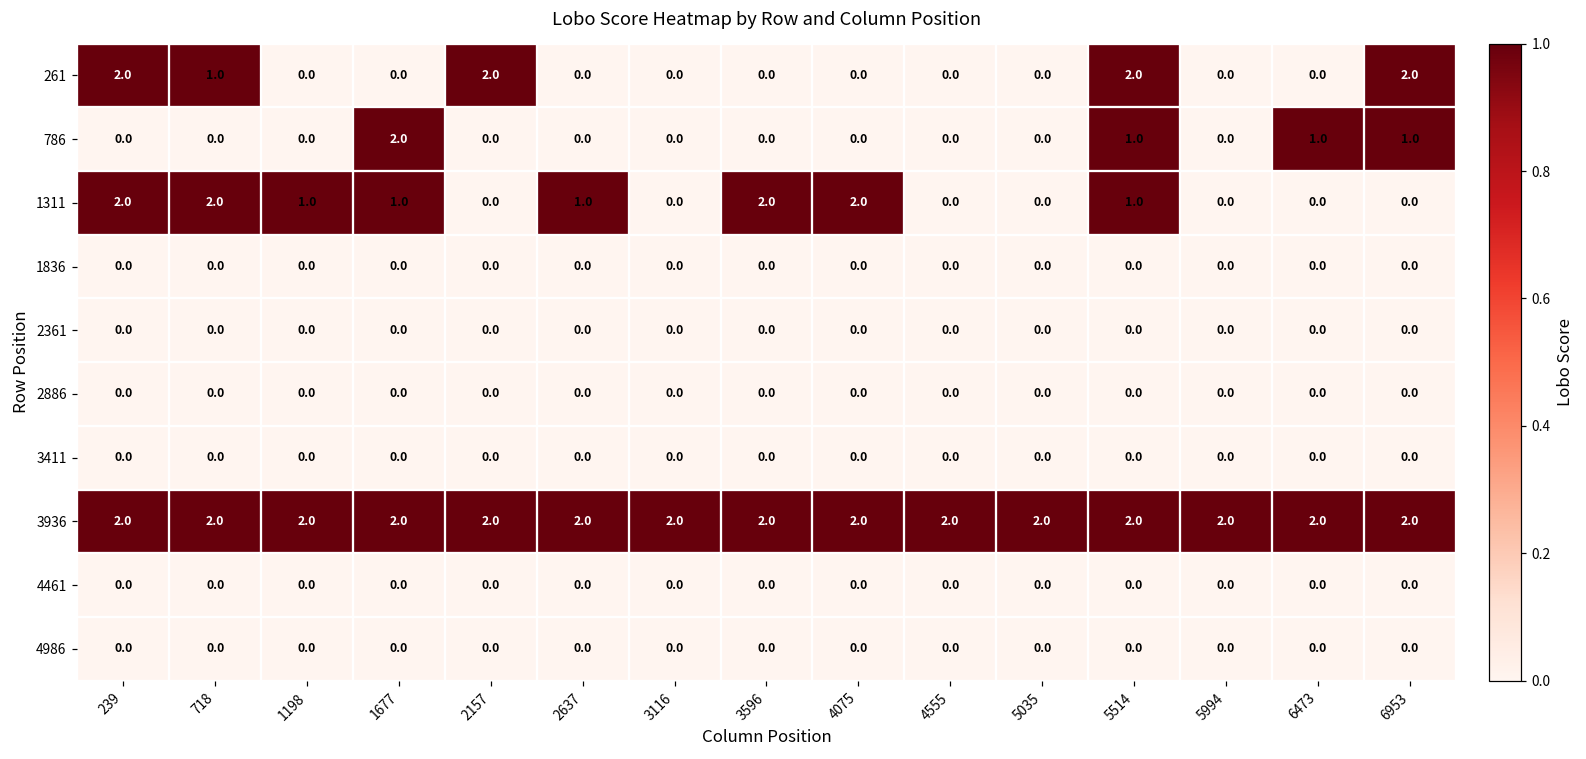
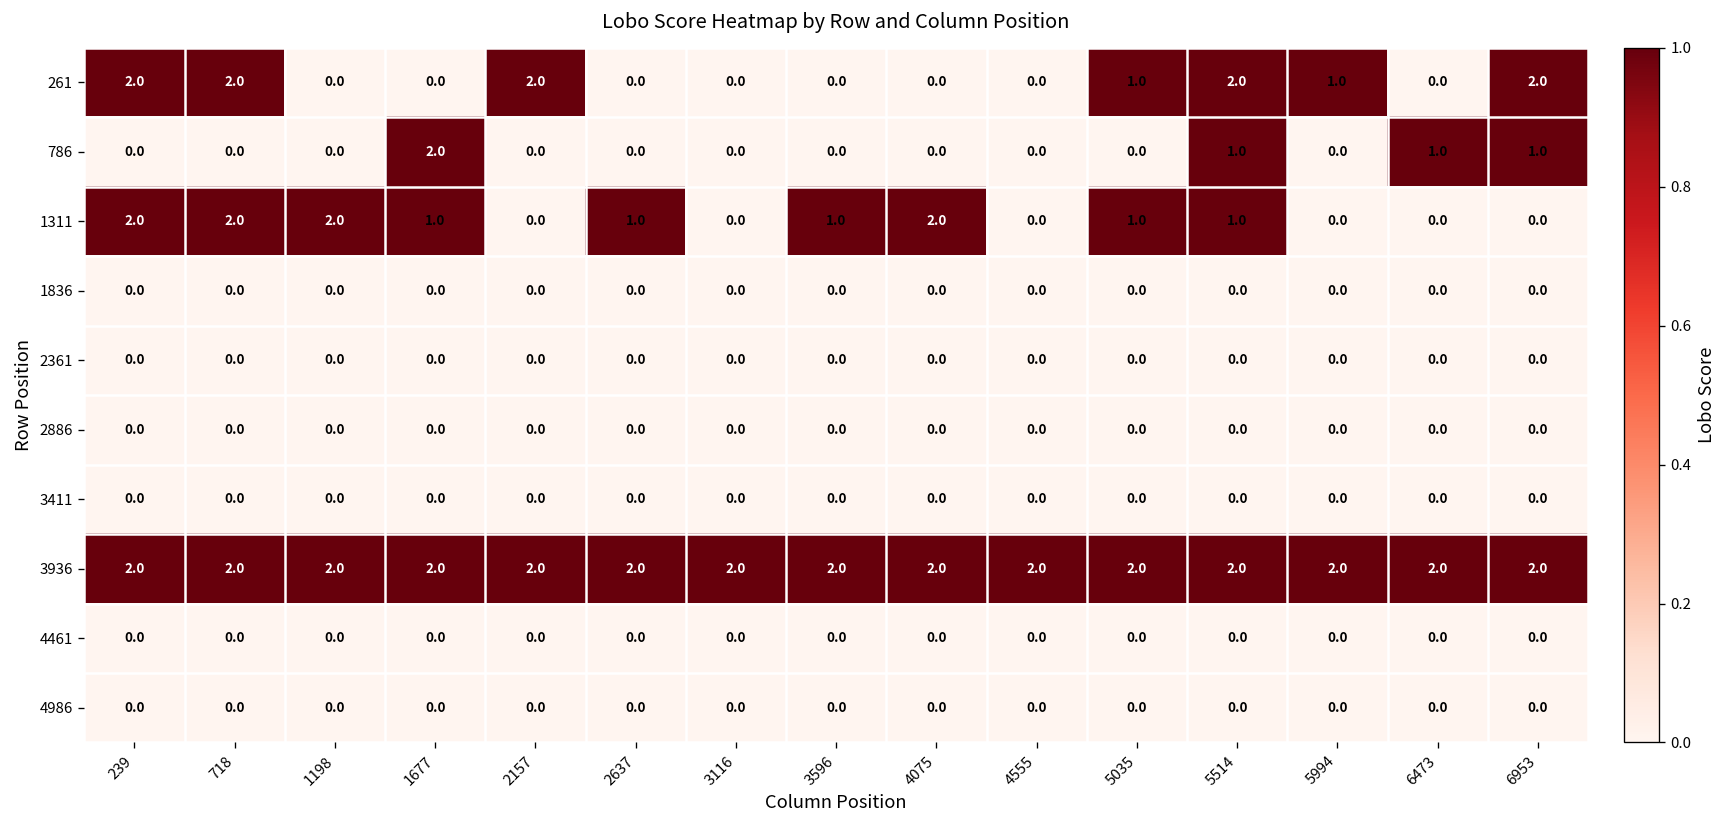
261, 718: 1.0 -> 2.0
261, 5035: 0.0 -> 1.0
261, 5994: 0.0 -> 1.0
1311, 1198: 1.0 -> 2.0
1311, 3596: 2.0 -> 1.0
1311, 5035: 0.0 -> 1.0
